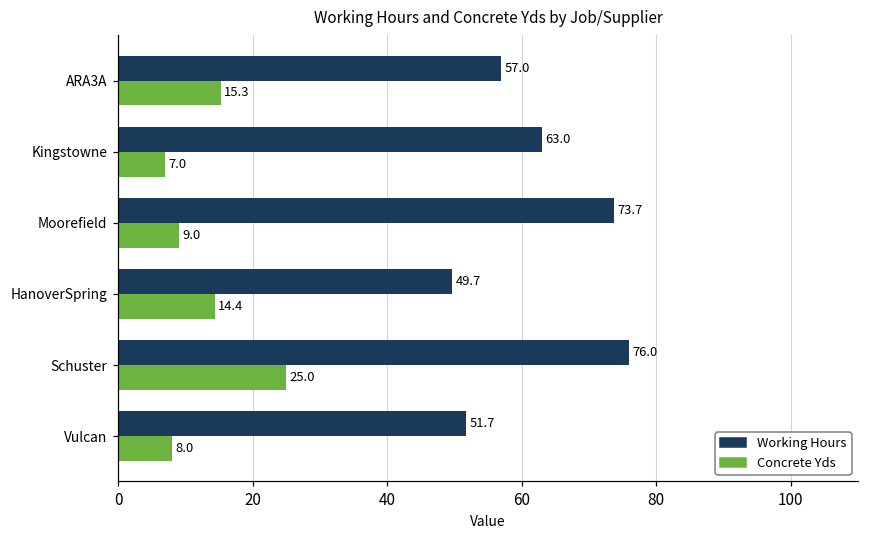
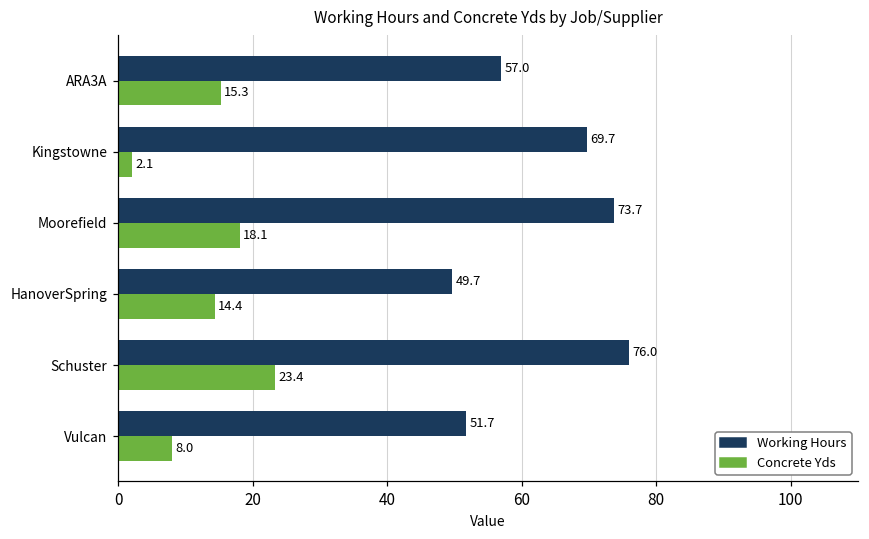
Working Hours, Kingstowne: 63.0 -> 69.7
Concrete Yds, Kingstowne: 7.0 -> 2.1
Concrete Yds, Moorefield: 9.0 -> 18.1
Concrete Yds, Schuster: 25.0 -> 23.4
